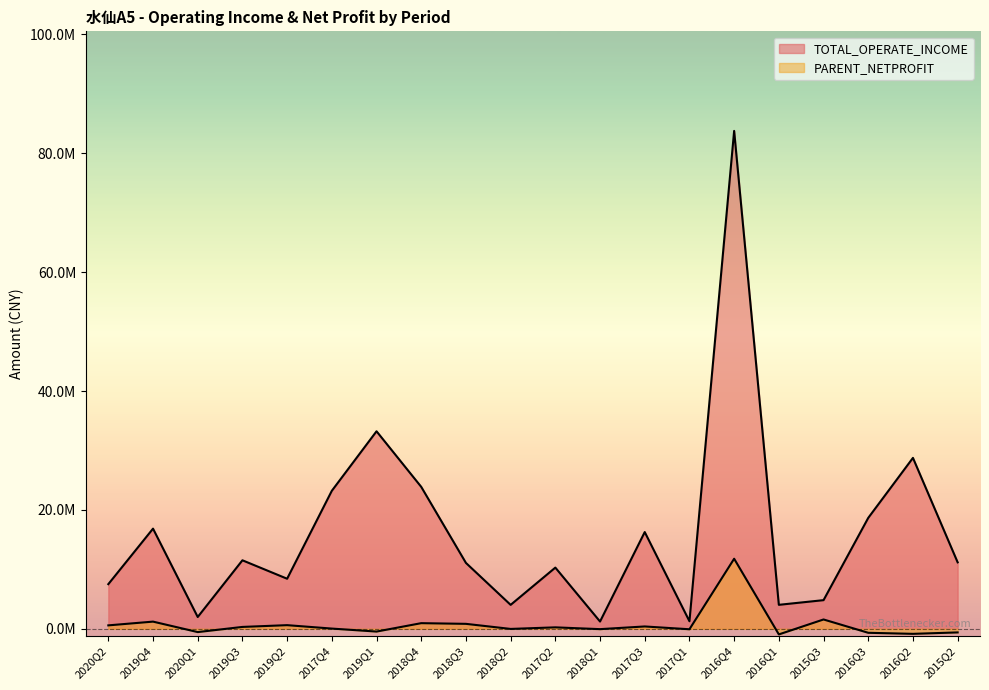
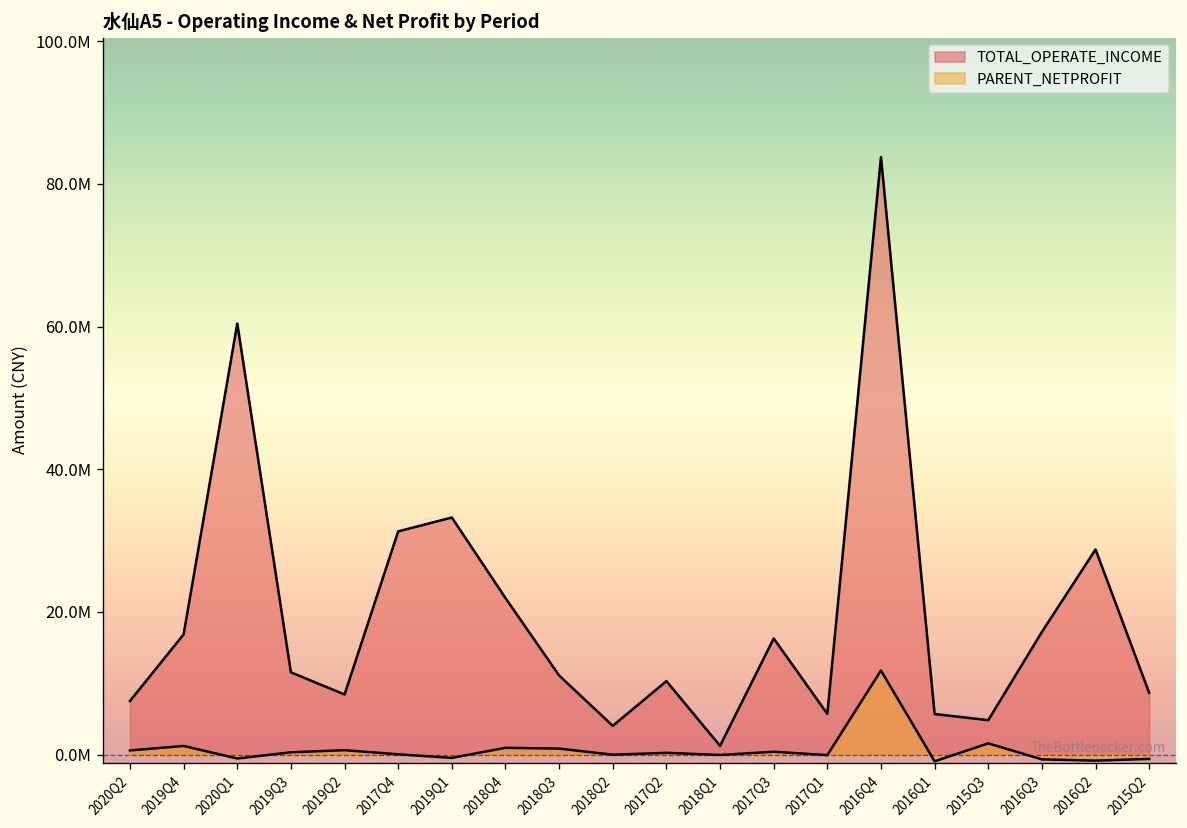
TOTAL_OPERATE_INCOME, 2020Q1: 2000000 -> 60000000
TOTAL_OPERATE_INCOME, 2017Q4: 23000000 -> 31000000
TOTAL_OPERATE_INCOME, 2018Q4: 24000000 -> 22000000
TOTAL_OPERATE_INCOME, 2017Q1: 1000000 -> 6000000
TOTAL_OPERATE_INCOME, 2016Q1: 4000000 -> 6000000
TOTAL_OPERATE_INCOME, 2016Q3: 19000000 -> 17000000
TOTAL_OPERATE_INCOME, 2015Q2: 11000000 -> 9000000
